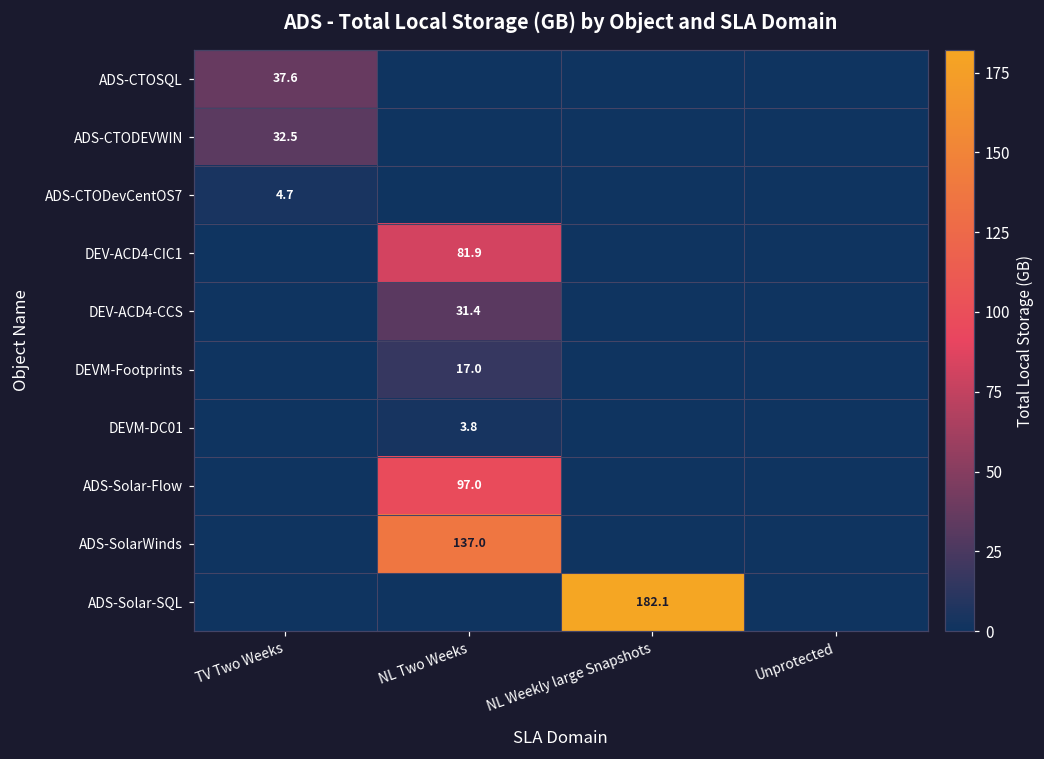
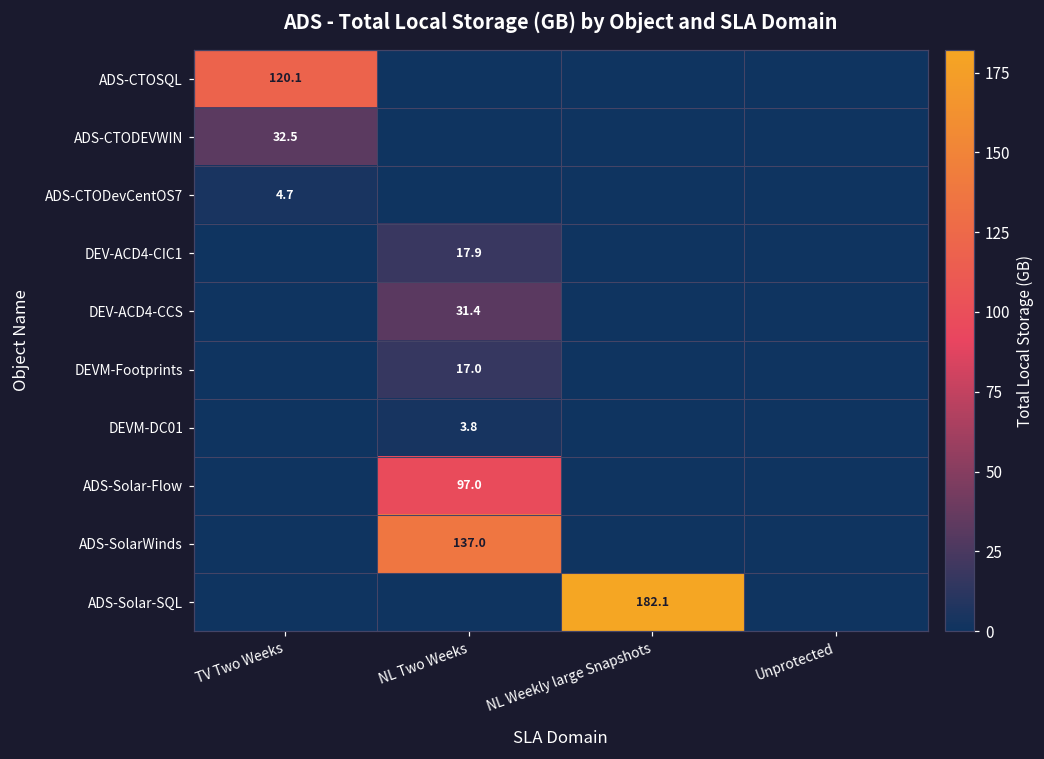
ADS-CTOSQL, TV Two Weeks: 37.6 -> 120.1
DEV-ACD4-CIC1, NL Two Weeks: 81.9 -> 17.9
